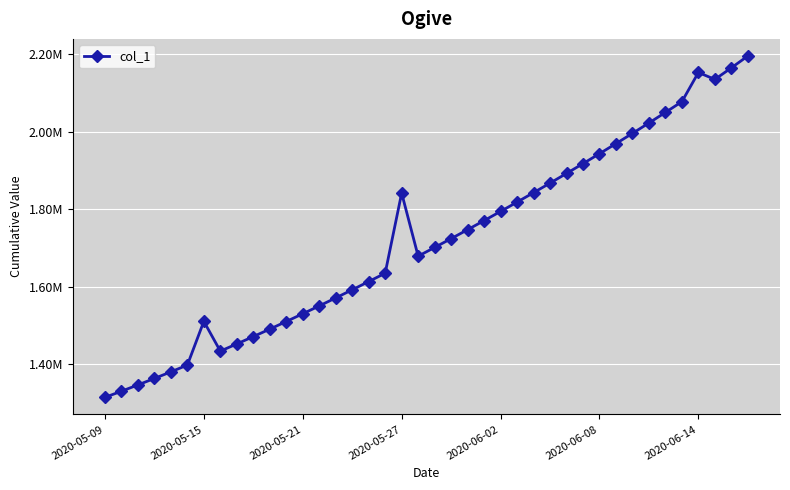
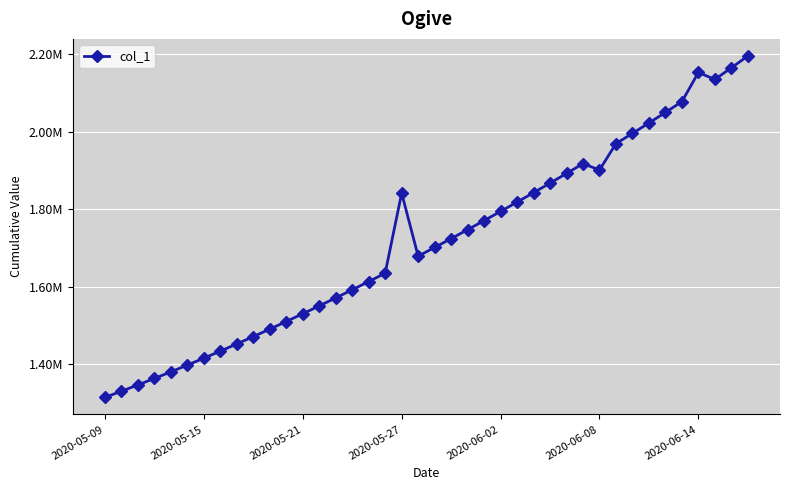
2020-05-15: 1510000 -> 1420000
2020-06-08: 1940000 -> 1900000
